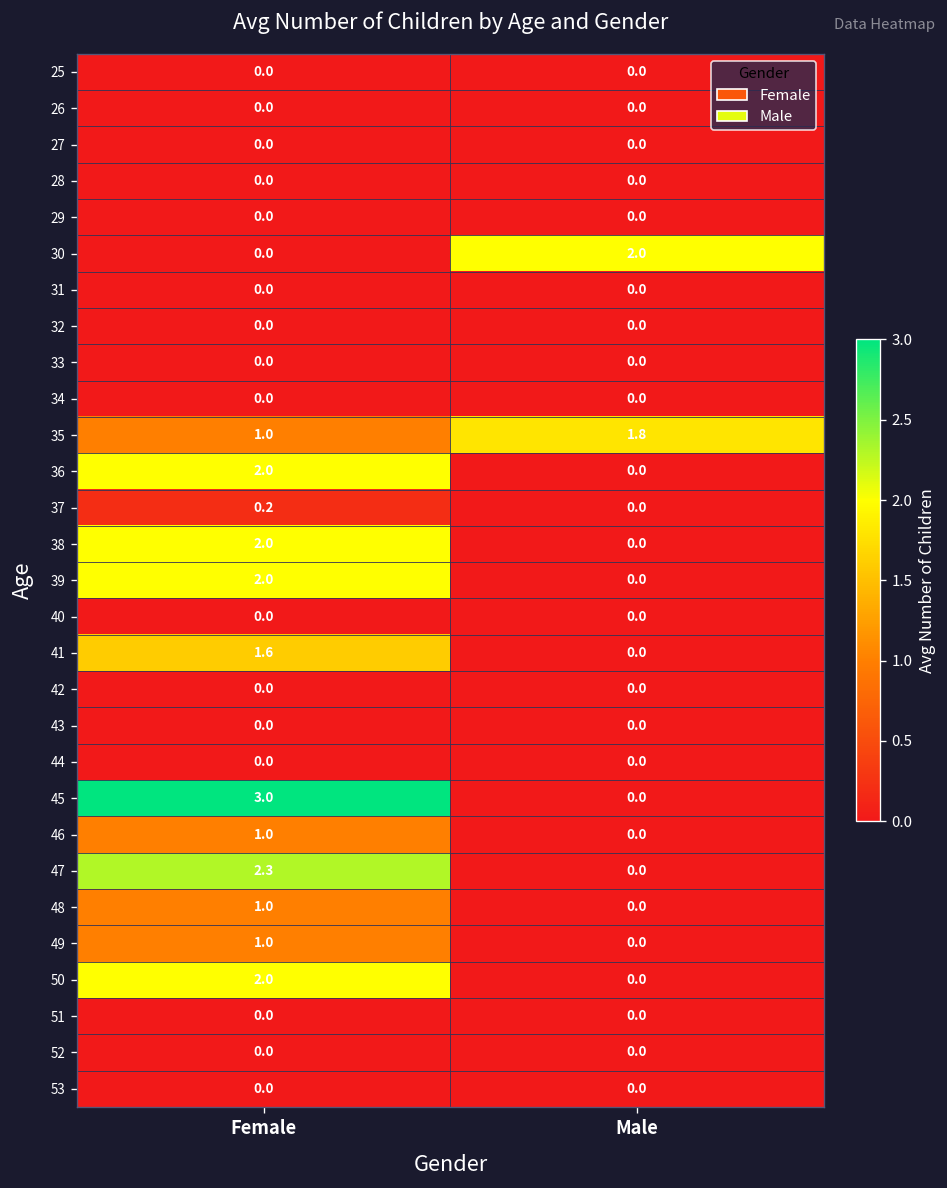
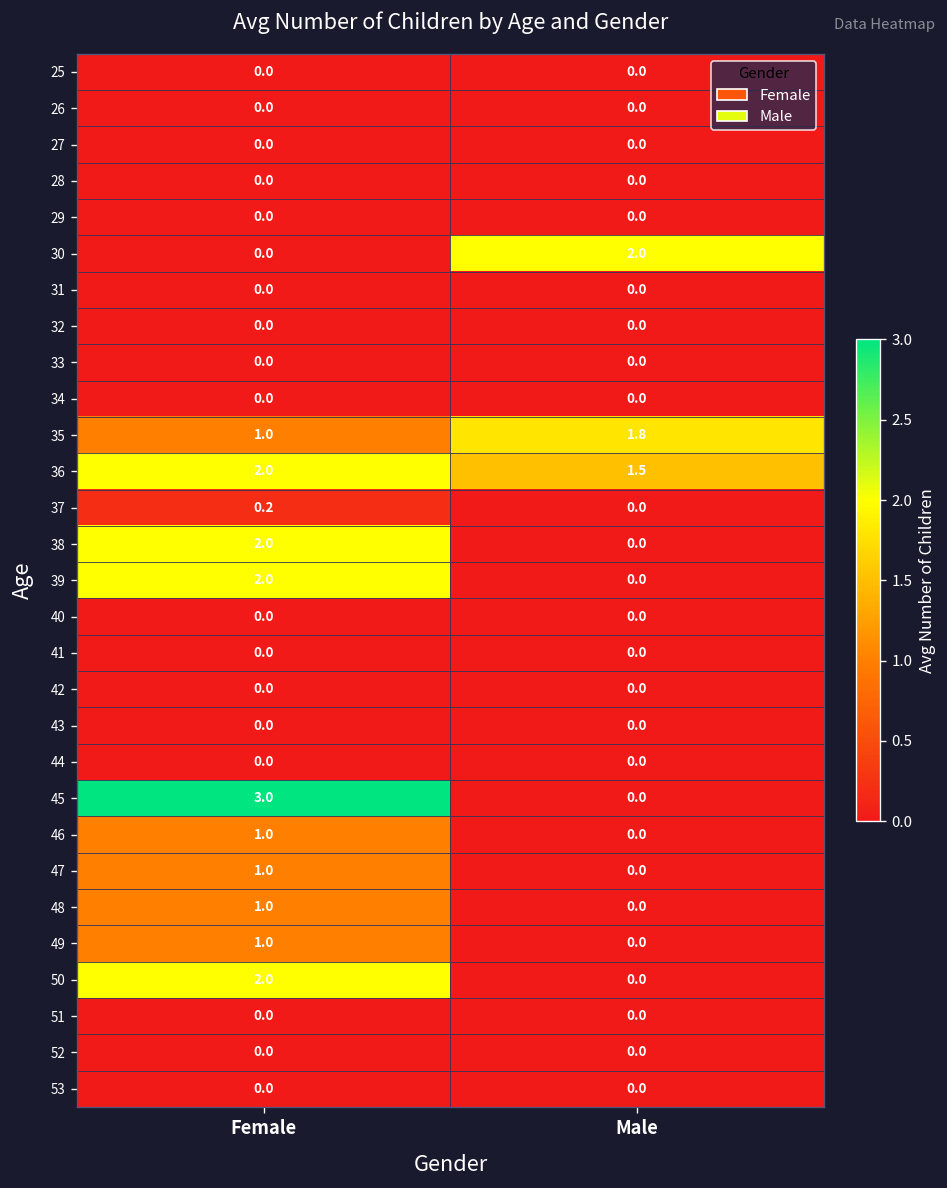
36, Male: 0.0 -> 1.5
41, Female: 1.6 -> 0.0
47, Female: 2.3 -> 1.0
